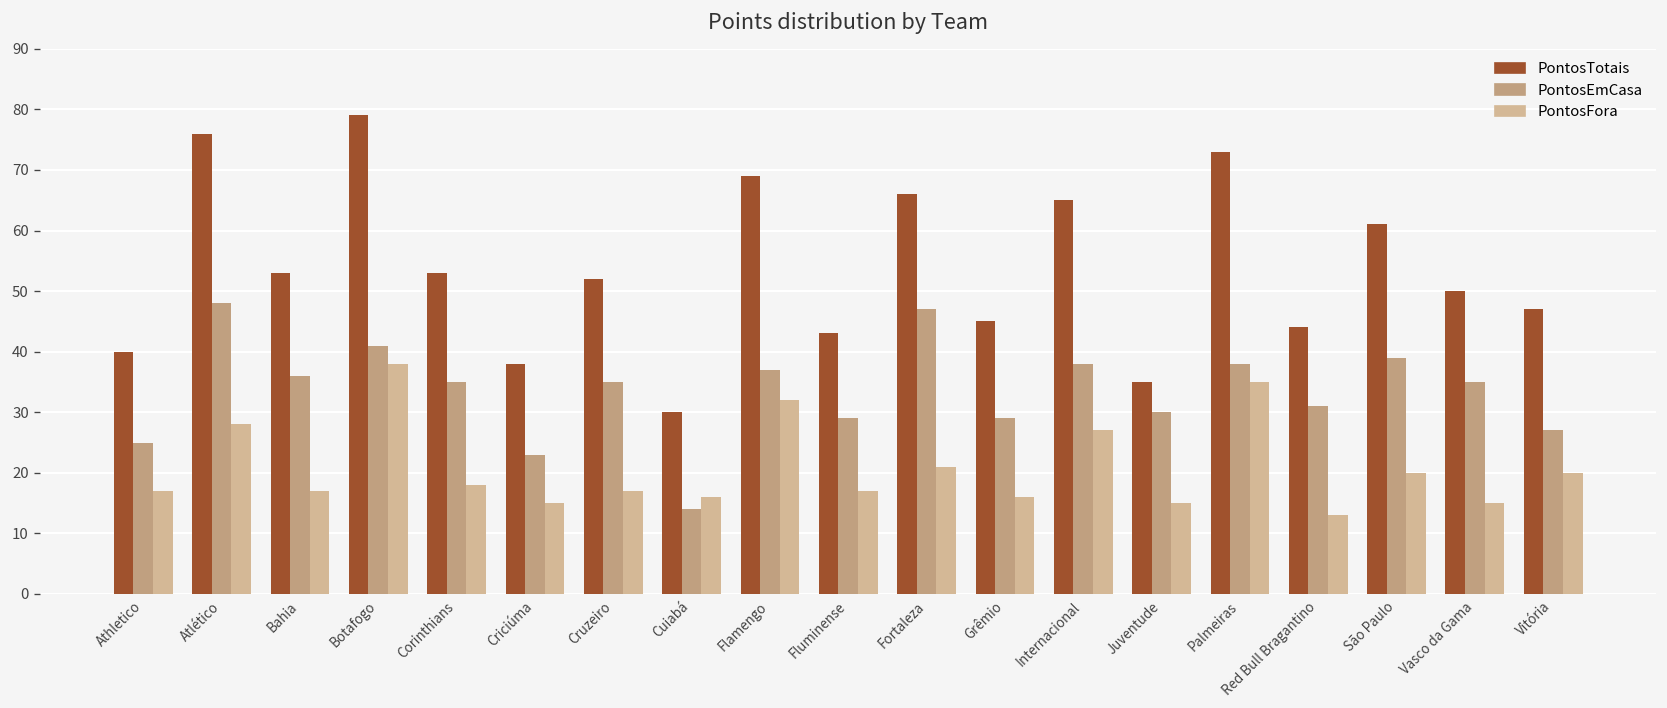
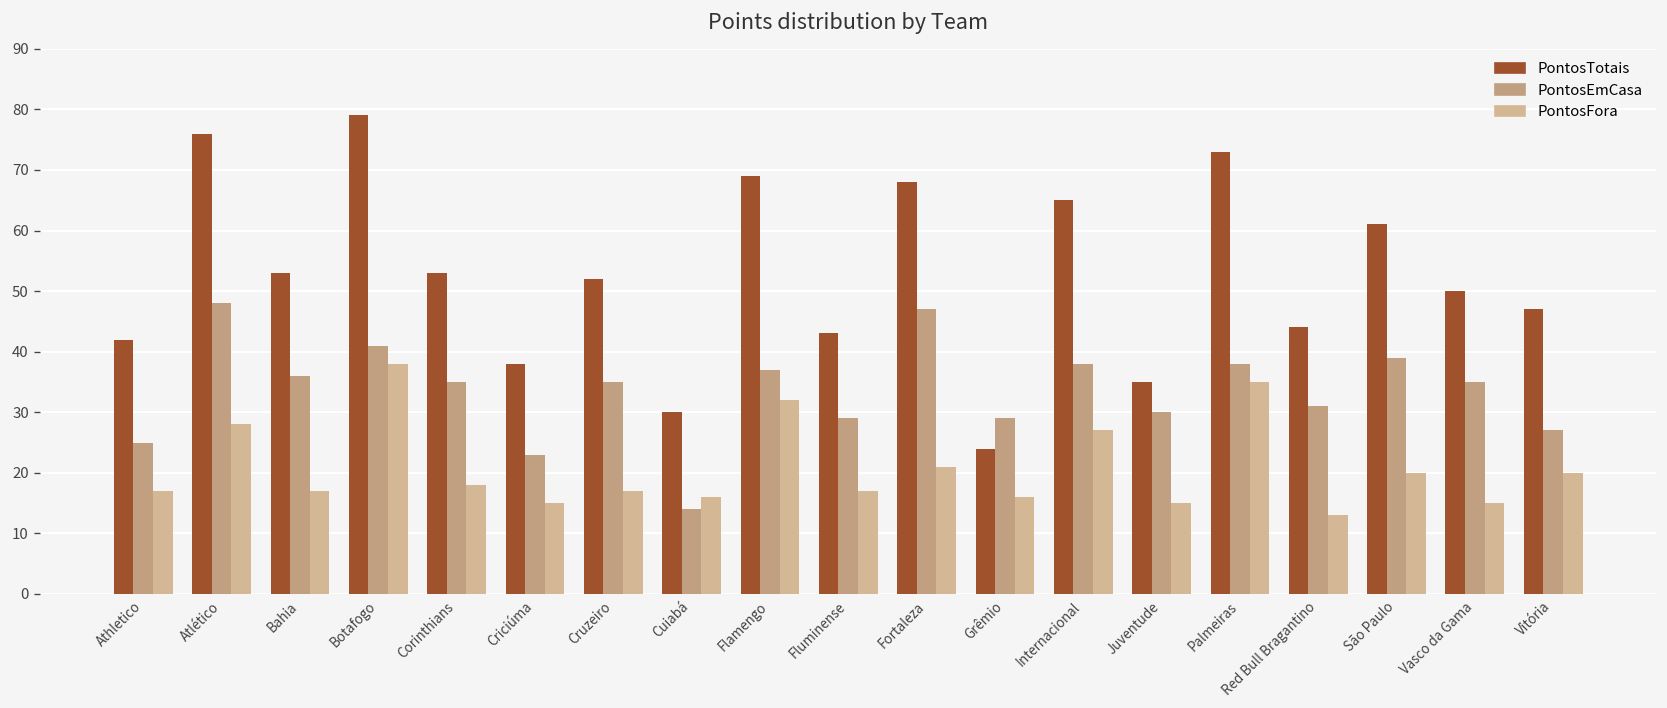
PontosTotais, Athletico: 40 -> 42
PontosTotais, Fortaleza: 66 -> 68
PontosTotais, Grêmio: 45 -> 24
